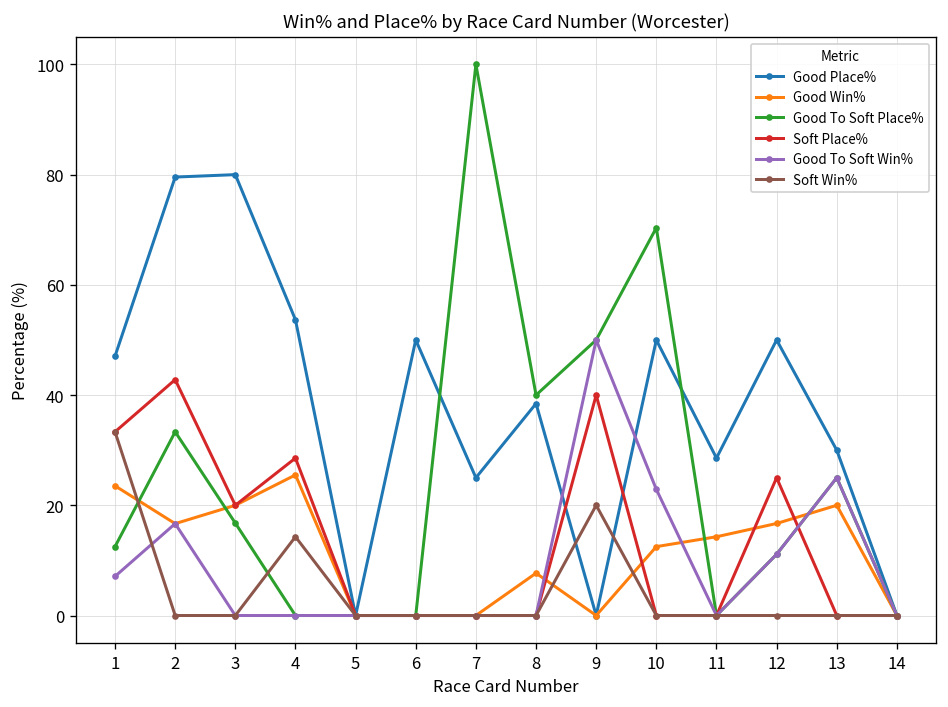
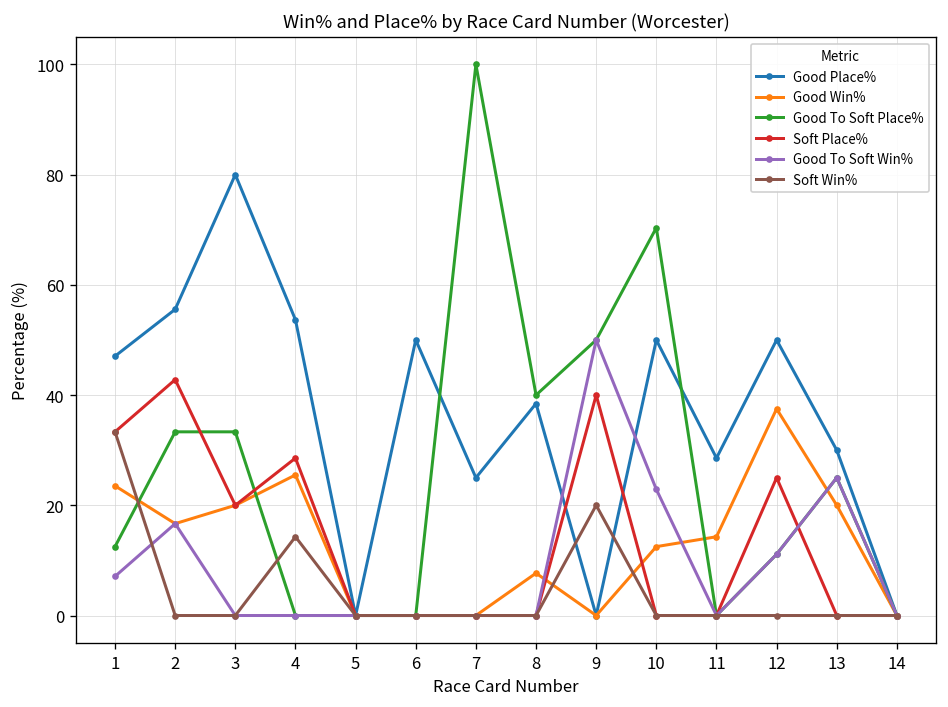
Good Place%, 2: 80 -> 56
Good To Soft Place%, 3: 17 -> 33
Good Win%, 12: 17 -> 38
